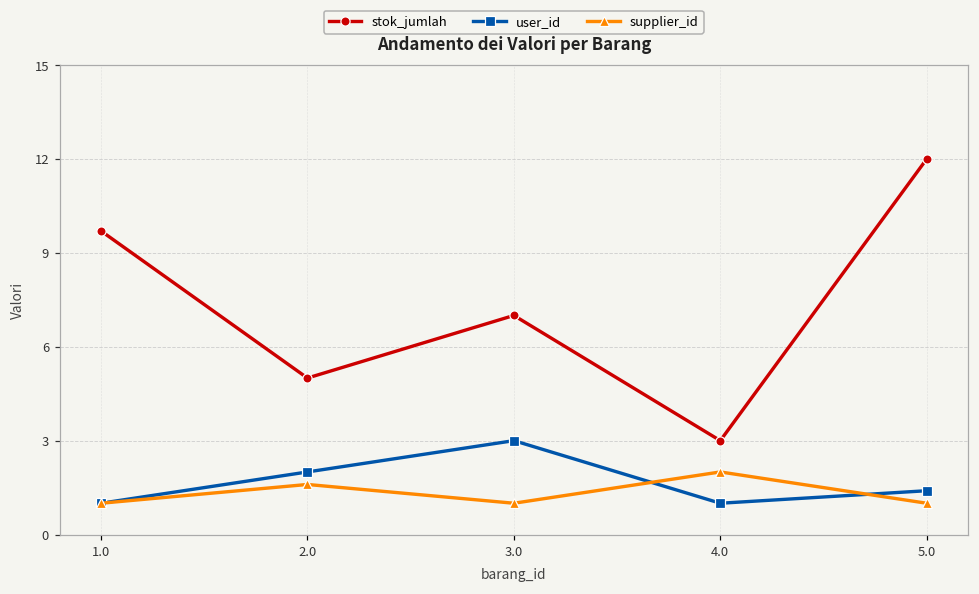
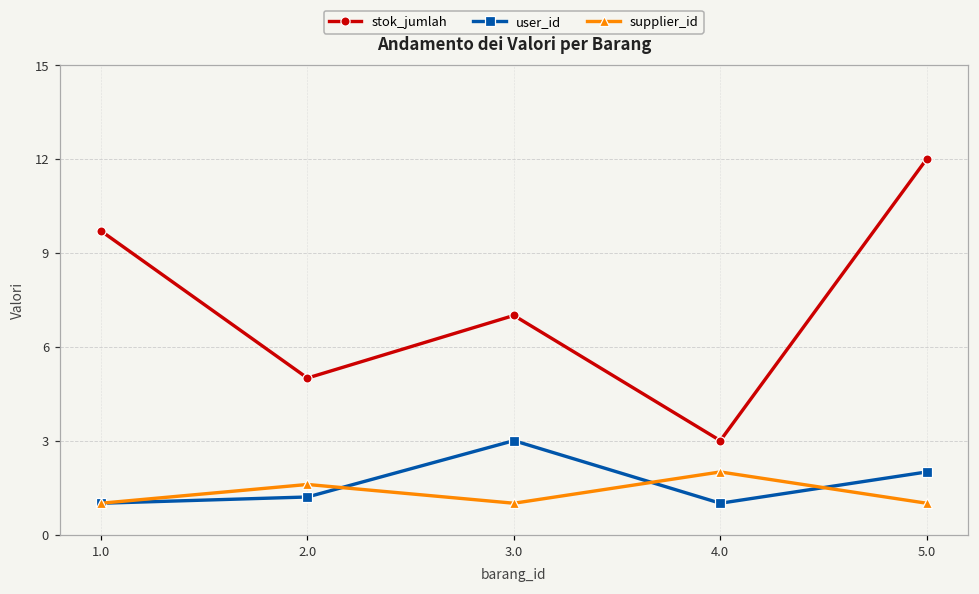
user_id, 2.0: 2.0 -> 1.2
user_id, 5.0: 1.4 -> 2.0
